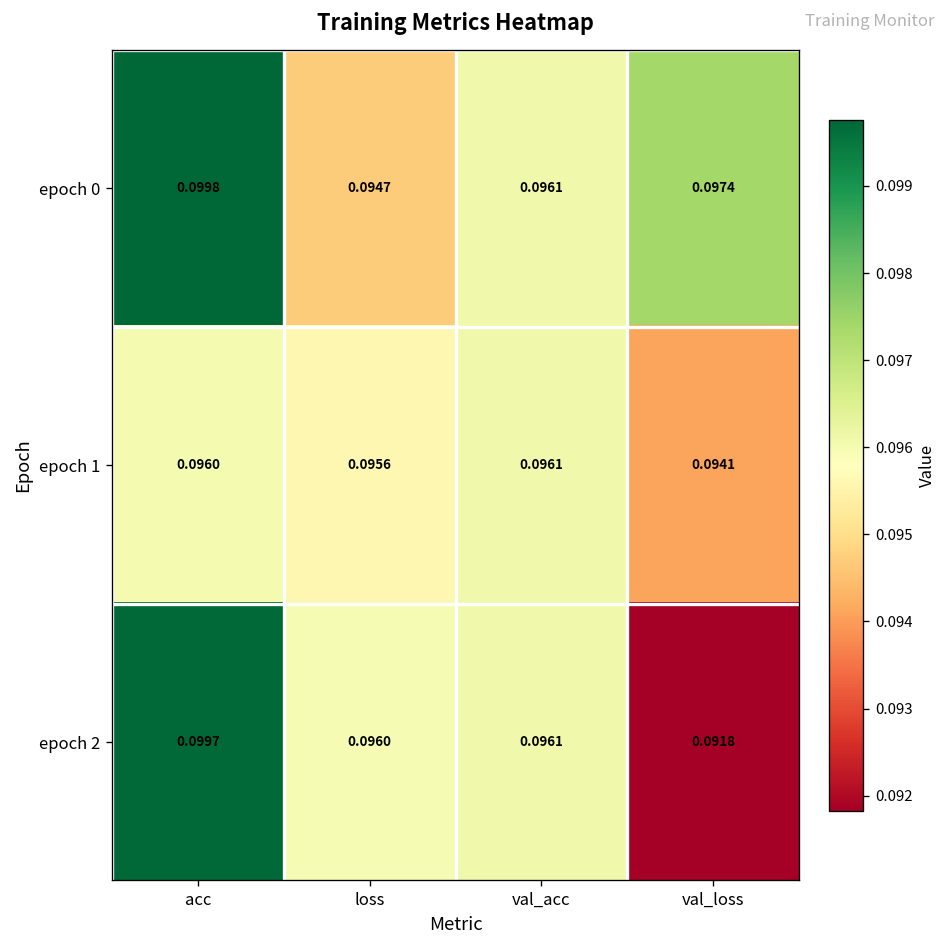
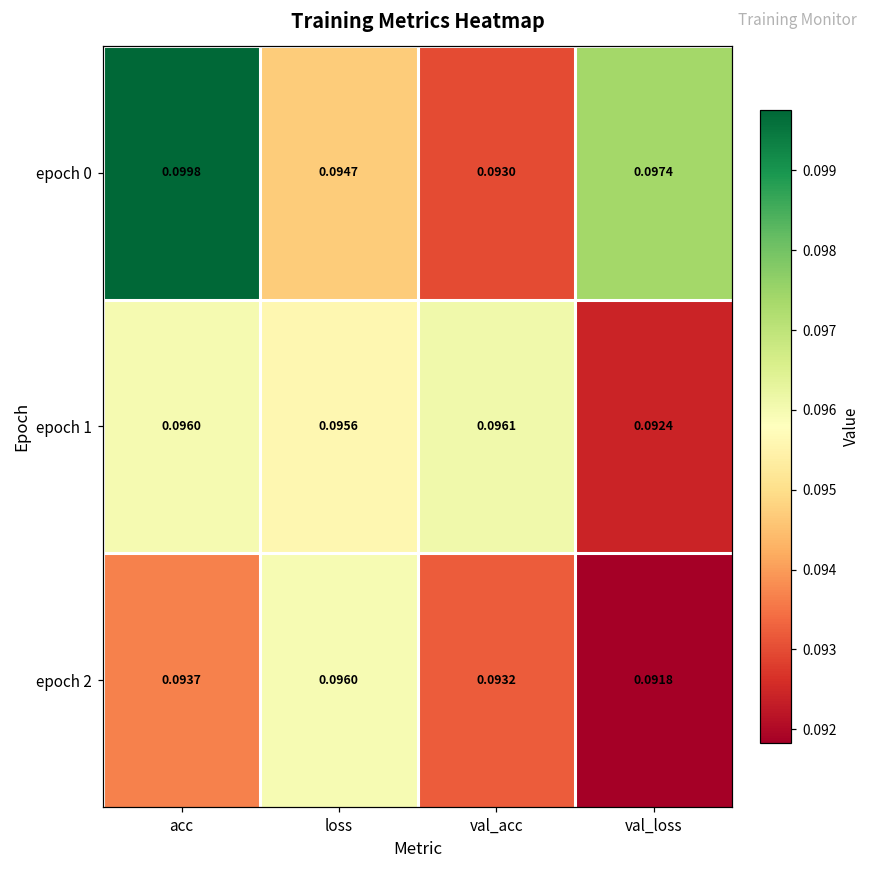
epoch 0, val_acc: 0.0961 -> 0.0930
epoch 1, val_loss: 0.0941 -> 0.0924
epoch 2, acc: 0.0997 -> 0.0937
epoch 2, val_acc: 0.0961 -> 0.0932
